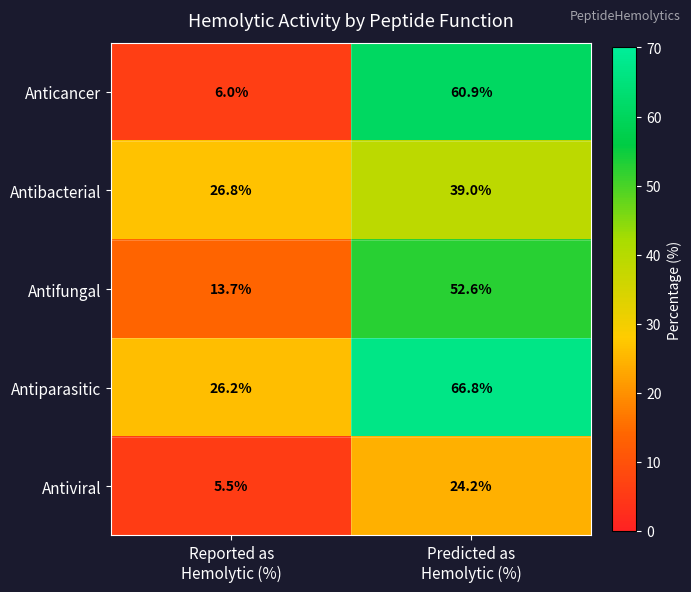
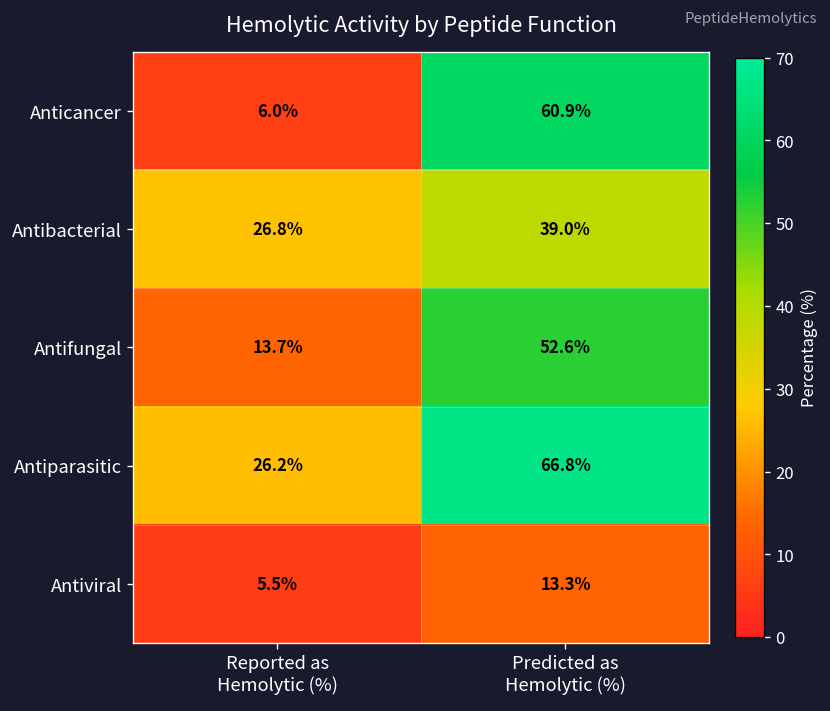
Antiviral, Predicted as Hemolytic (%): 24.2% -> 13.3%
